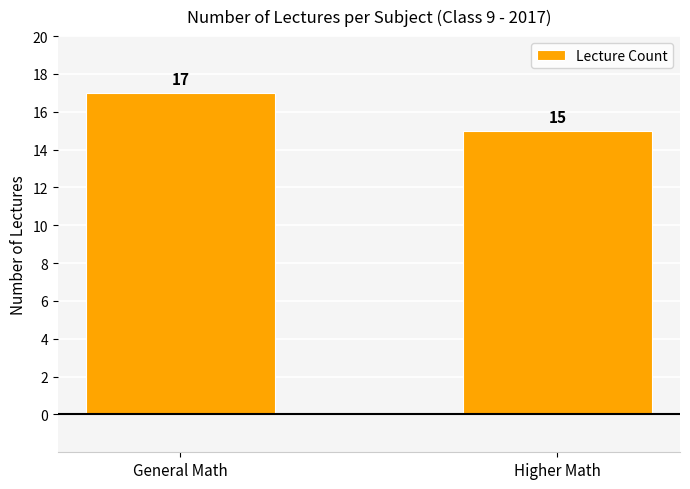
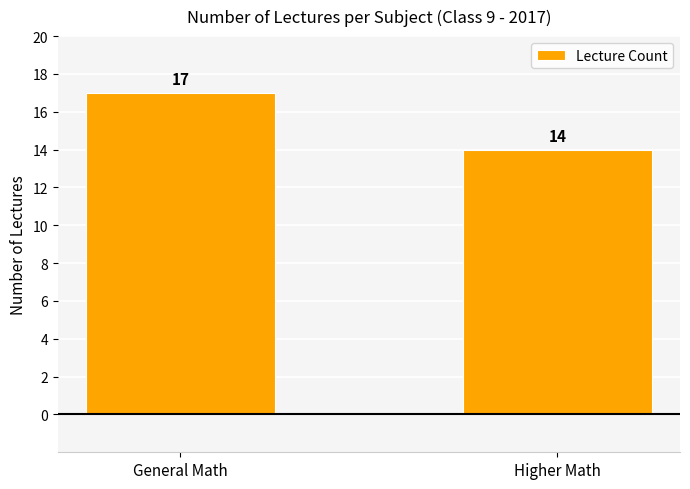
Higher Math: 15 -> 14
